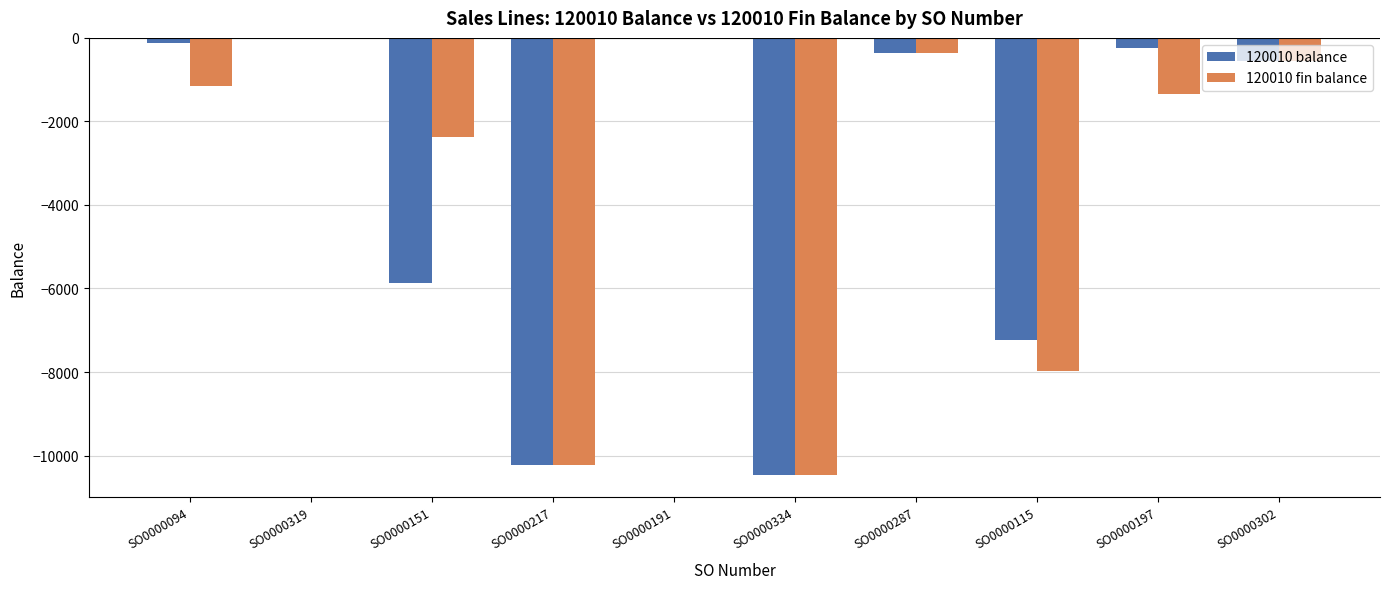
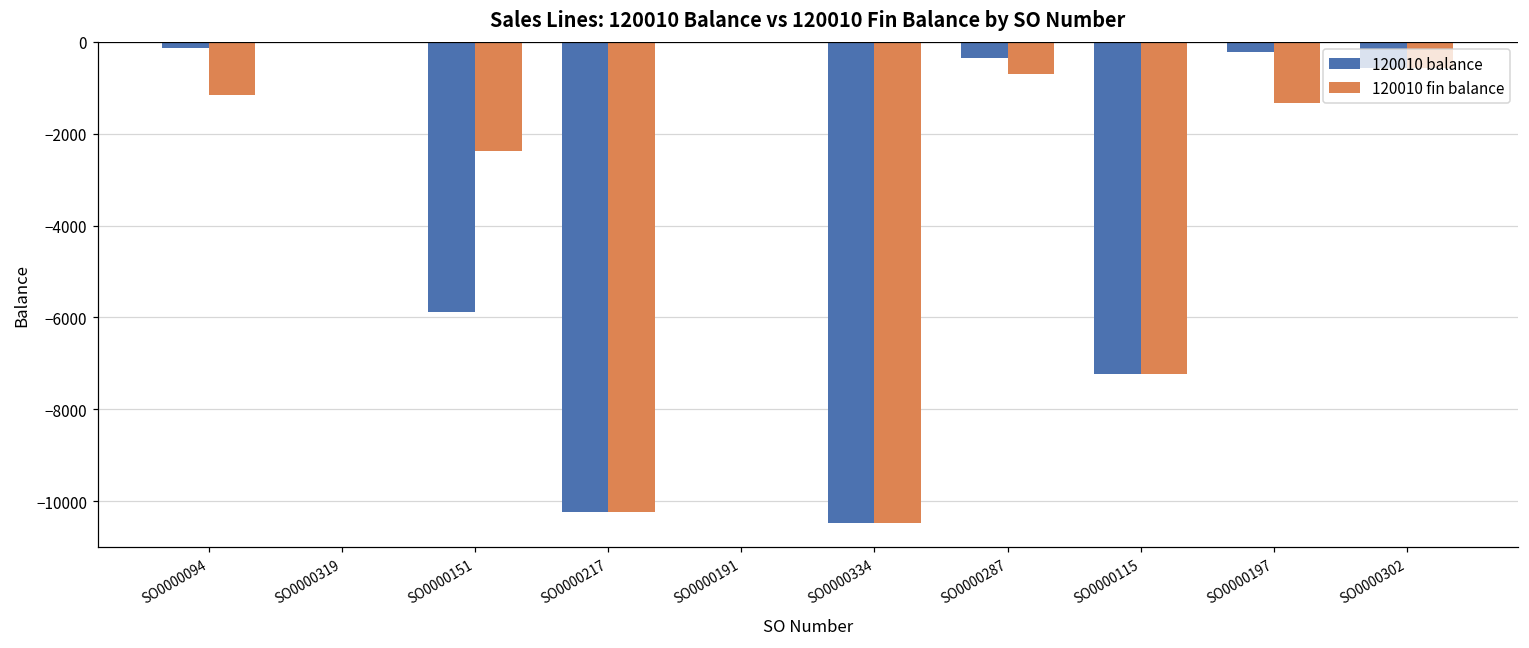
120010 fin balance, SO0000287: -400 -> -700
120010 fin balance, SO0000115: -8000 -> -7200
